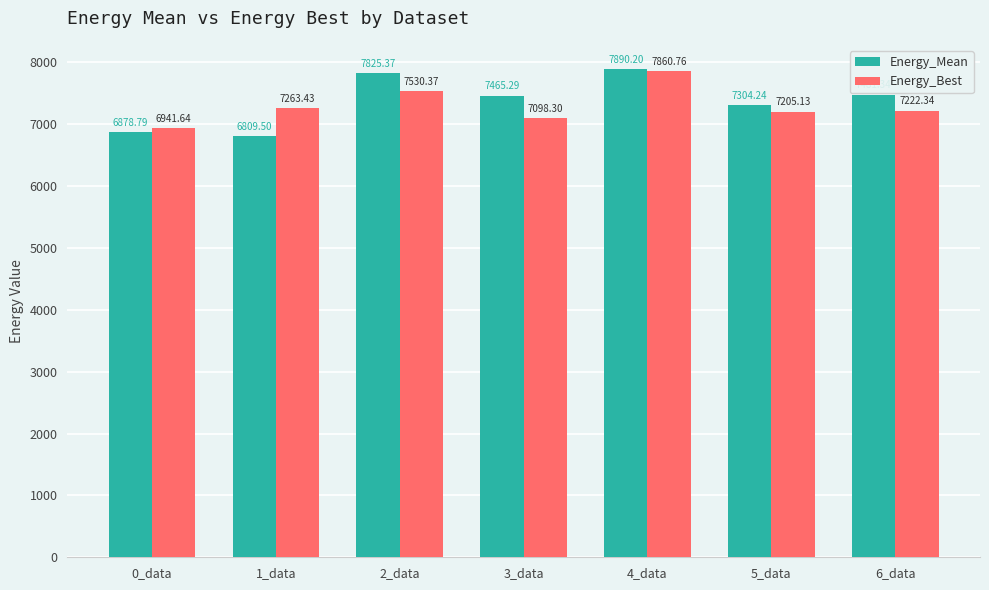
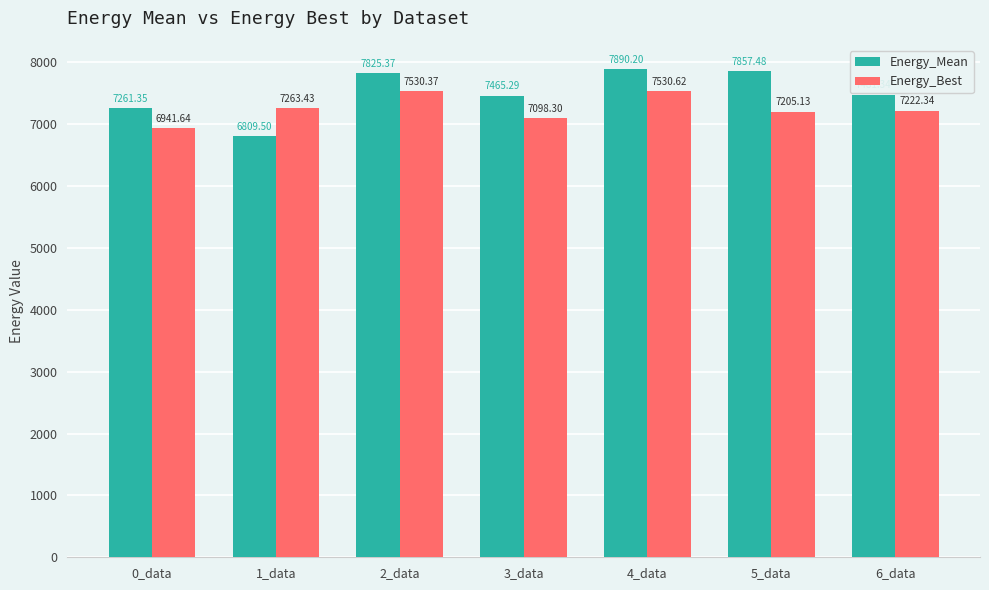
Energy_Mean, 0_data: 6878.79 -> 7261.35
Energy_Best, 4_data: 7860.76 -> 7530.62
Energy_Mean, 5_data: 7304.24 -> 7857.48
